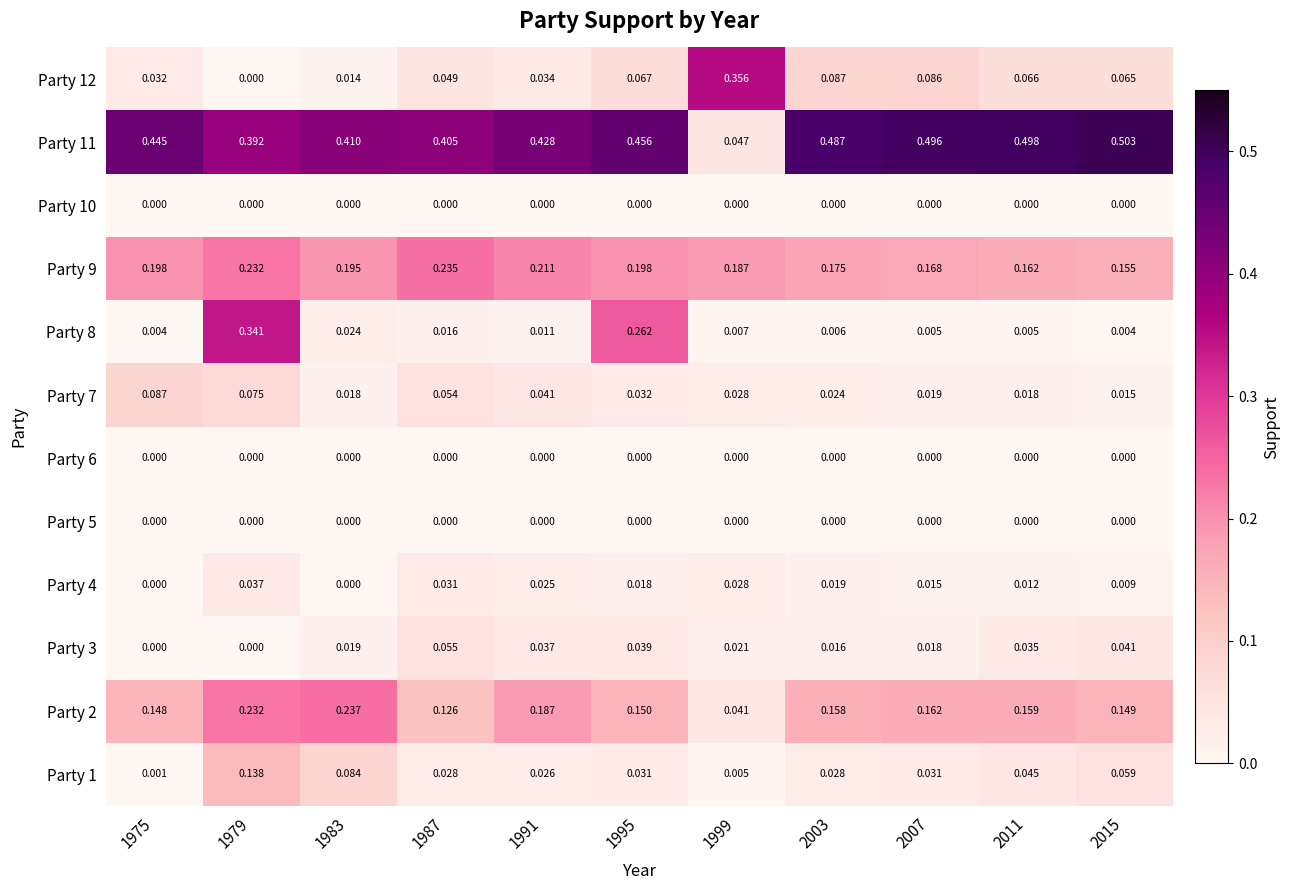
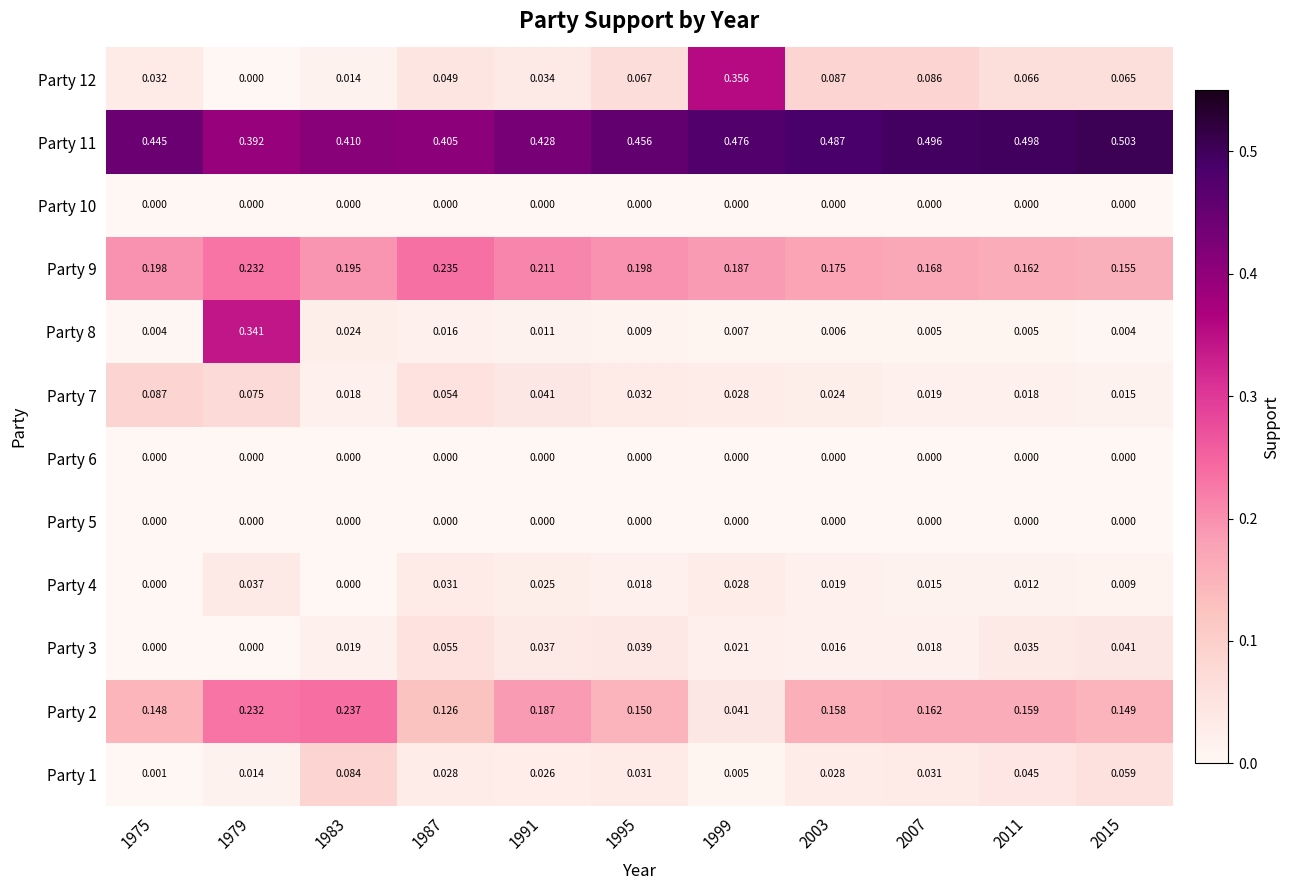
Party 11, 1999: 0.047 -> 0.476
Party 8, 1995: 0.262 -> 0.009
Party 1, 1979: 0.138 -> 0.014
